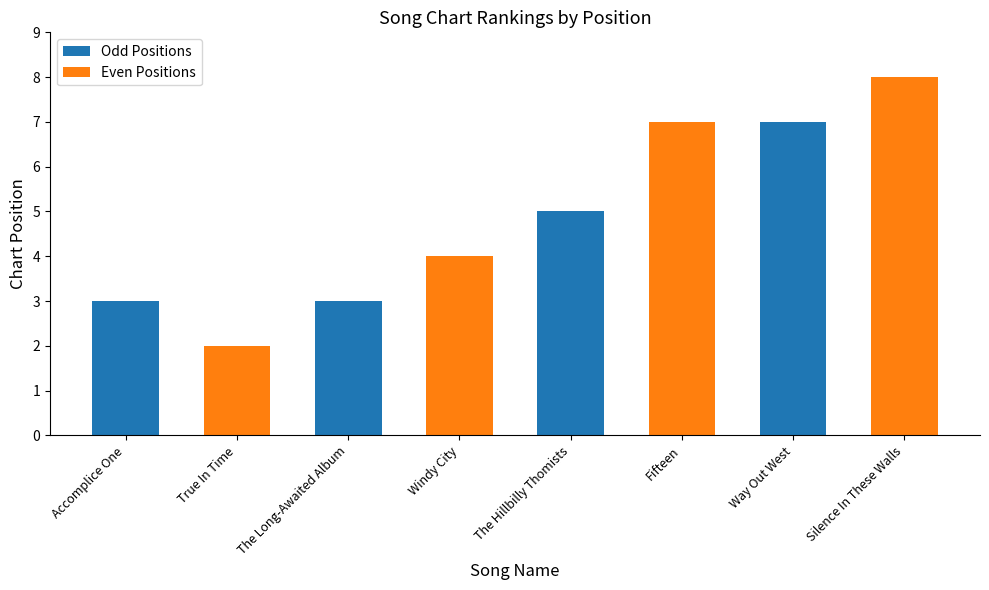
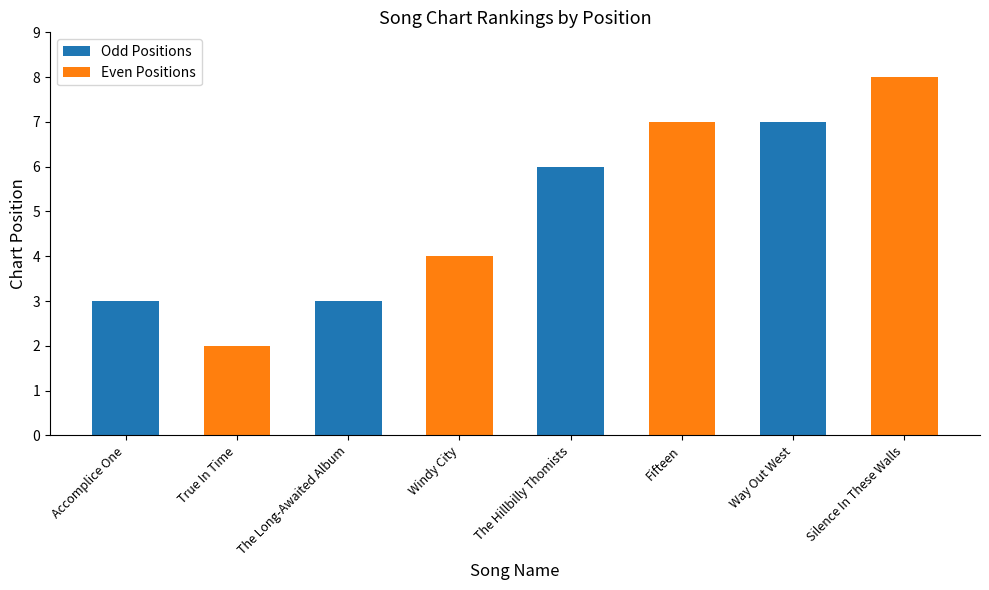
The Hillbilly Thomists: 5 -> 6
